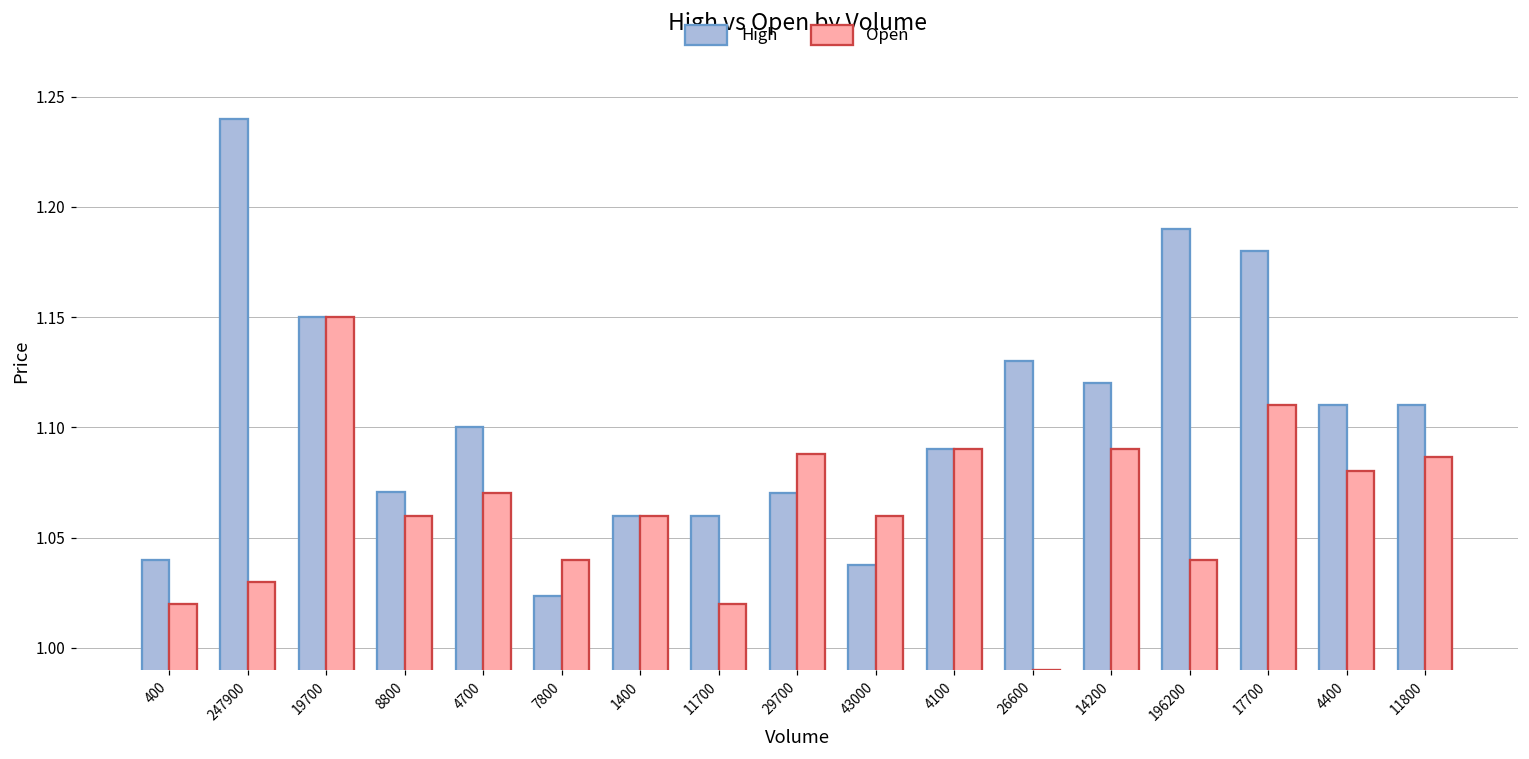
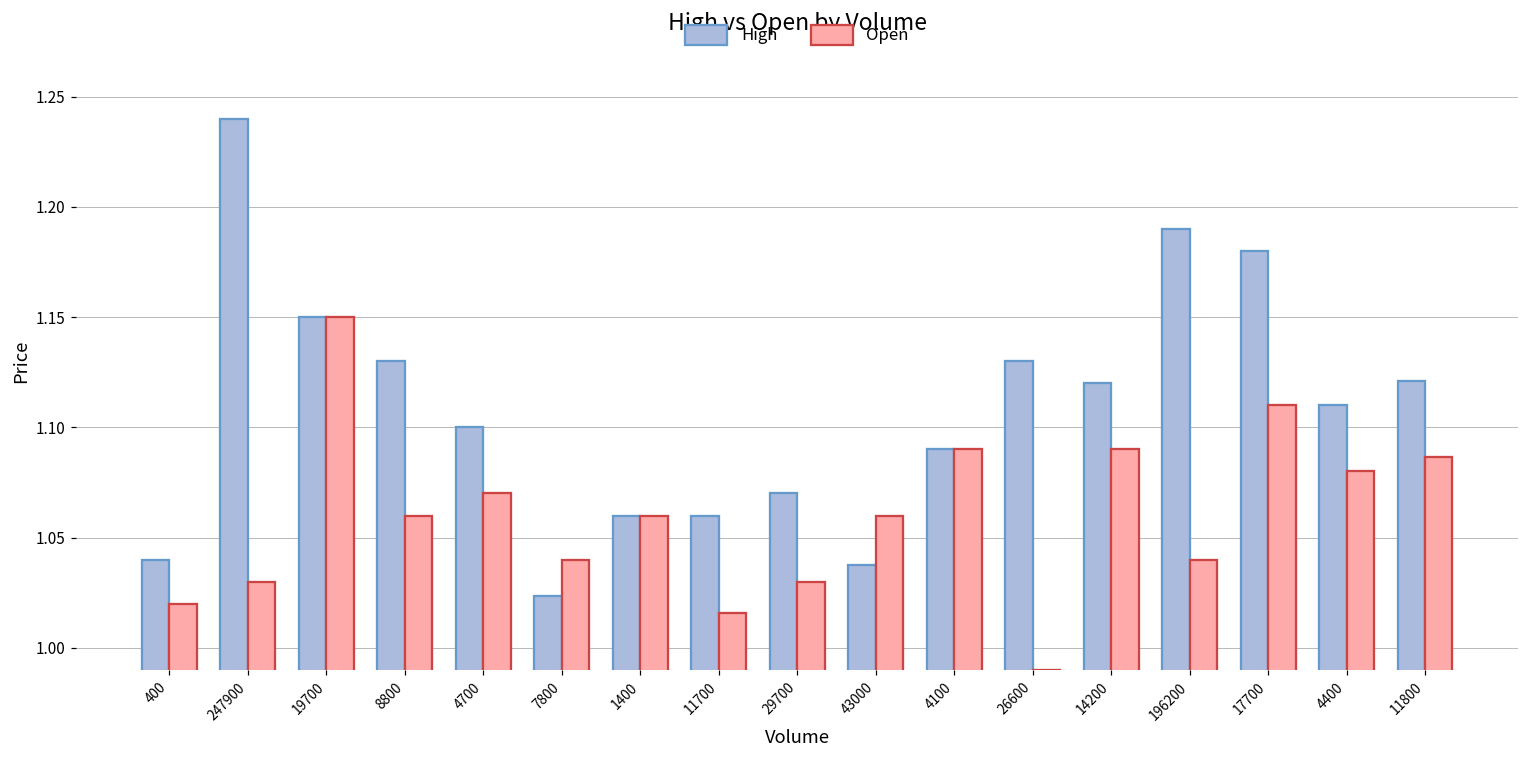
High, 8800: 1.070 -> 1.130
Open, 11700: 1.020 -> 1.016
Open, 29700: 1.088 -> 1.030
High, 11800: 1.110 -> 1.121
